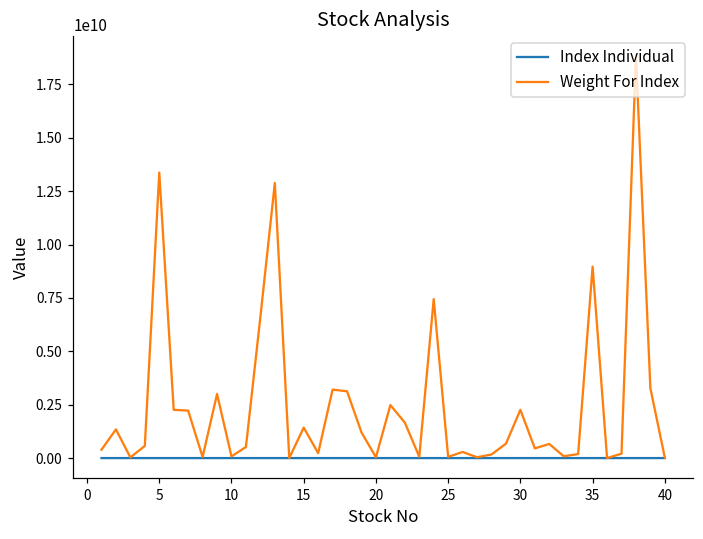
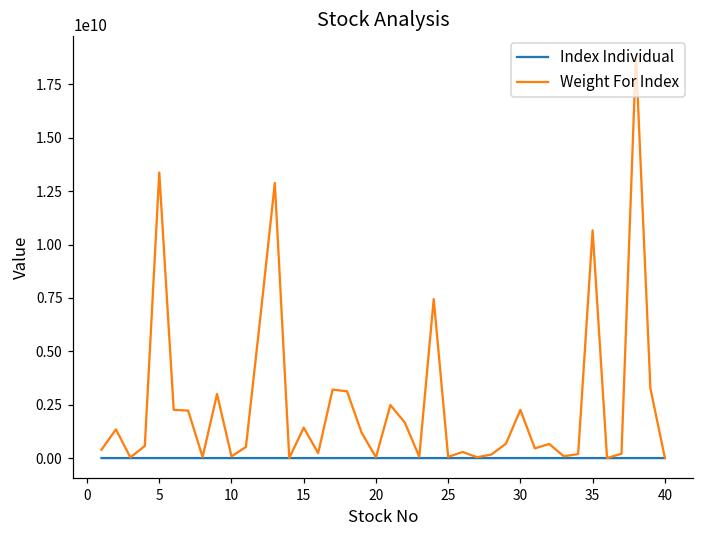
Weight For Index, 35: 9000000000 -> 10700000000
